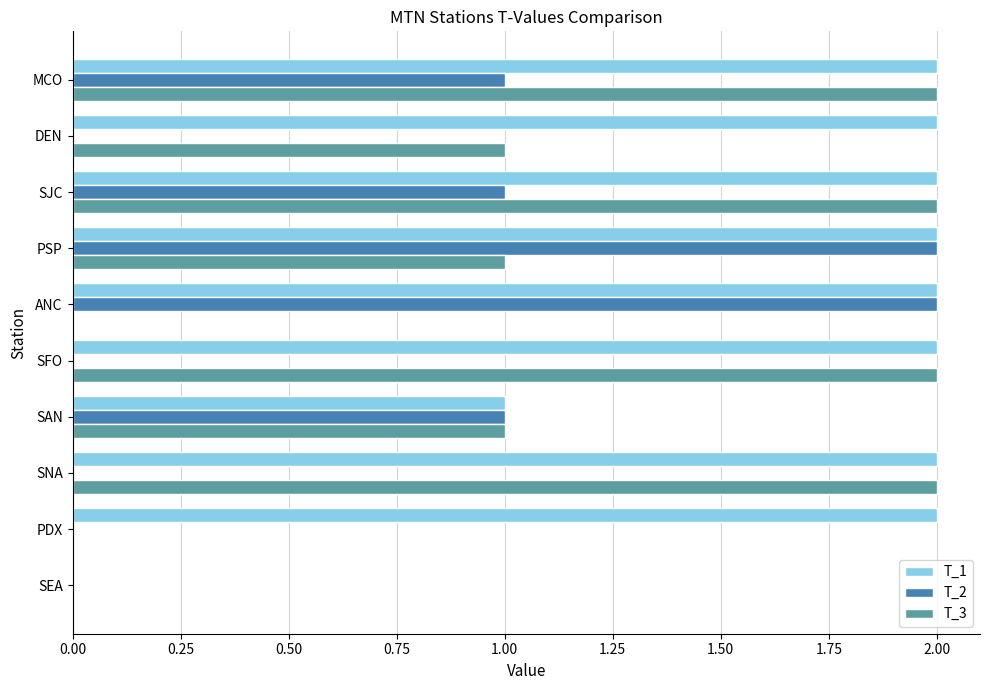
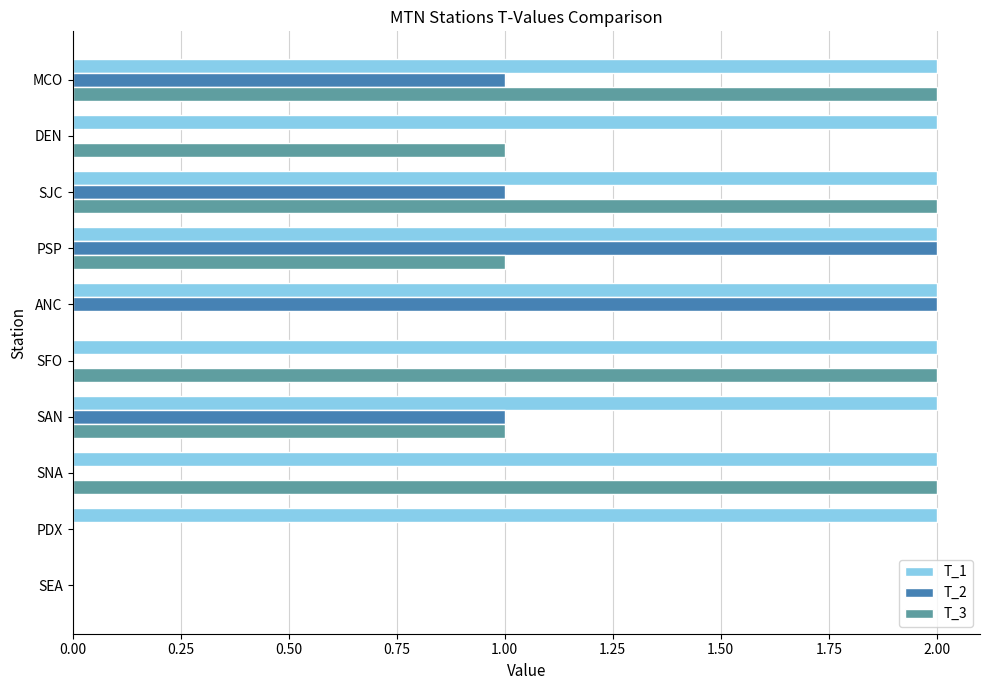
T_1, SAN: 1 -> 2
